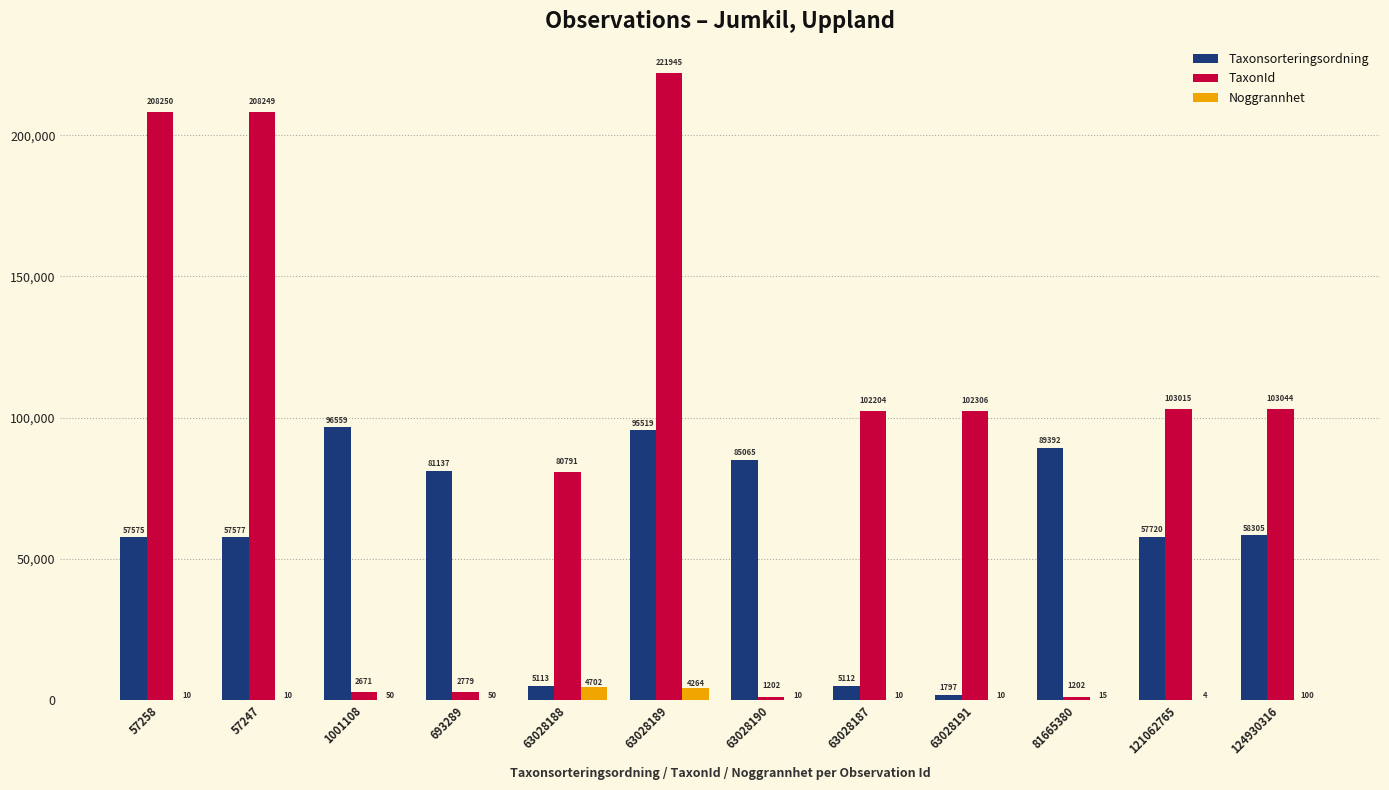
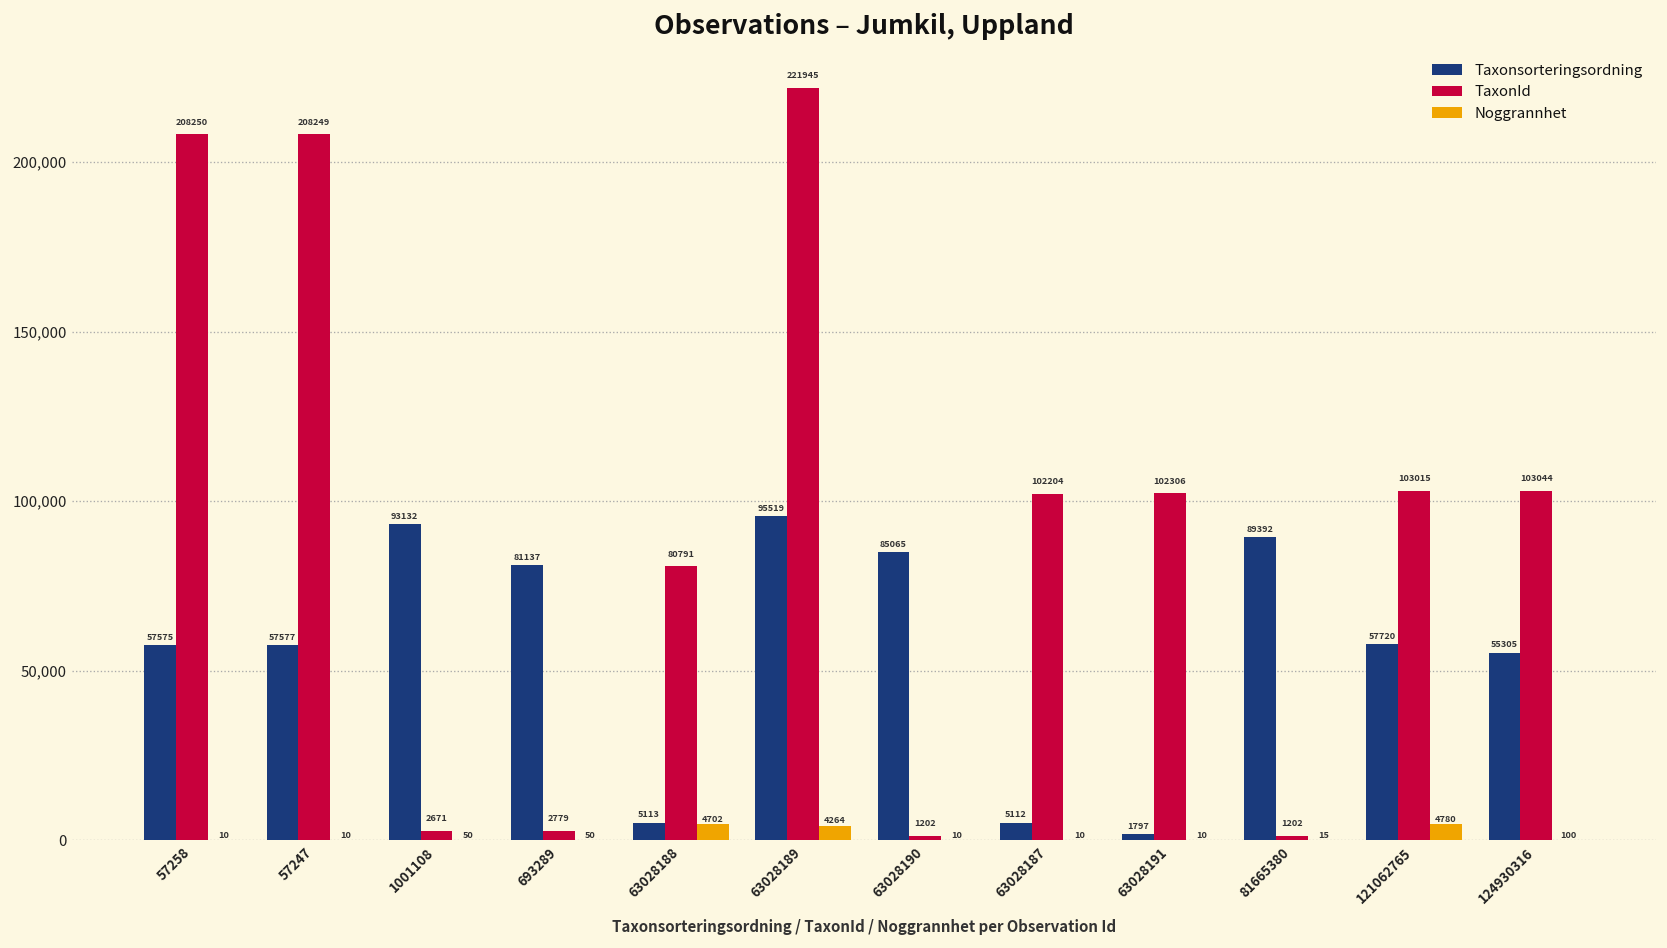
Taxonsorteringsordning, 1001108: 96559 -> 93132
Noggrannhet, 121062765: 4 -> 4780
Taxonsorteringsordning, 124930316: 58305 -> 55305
